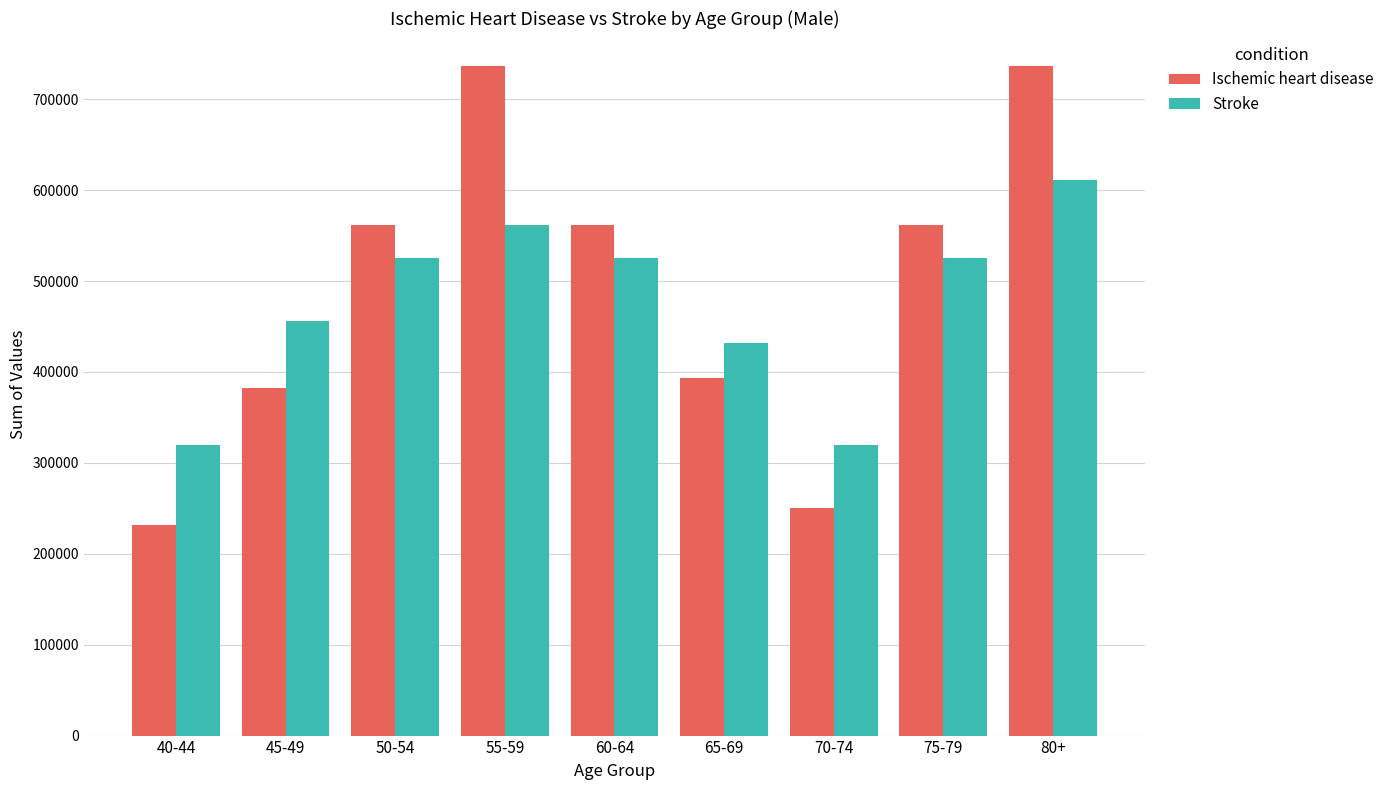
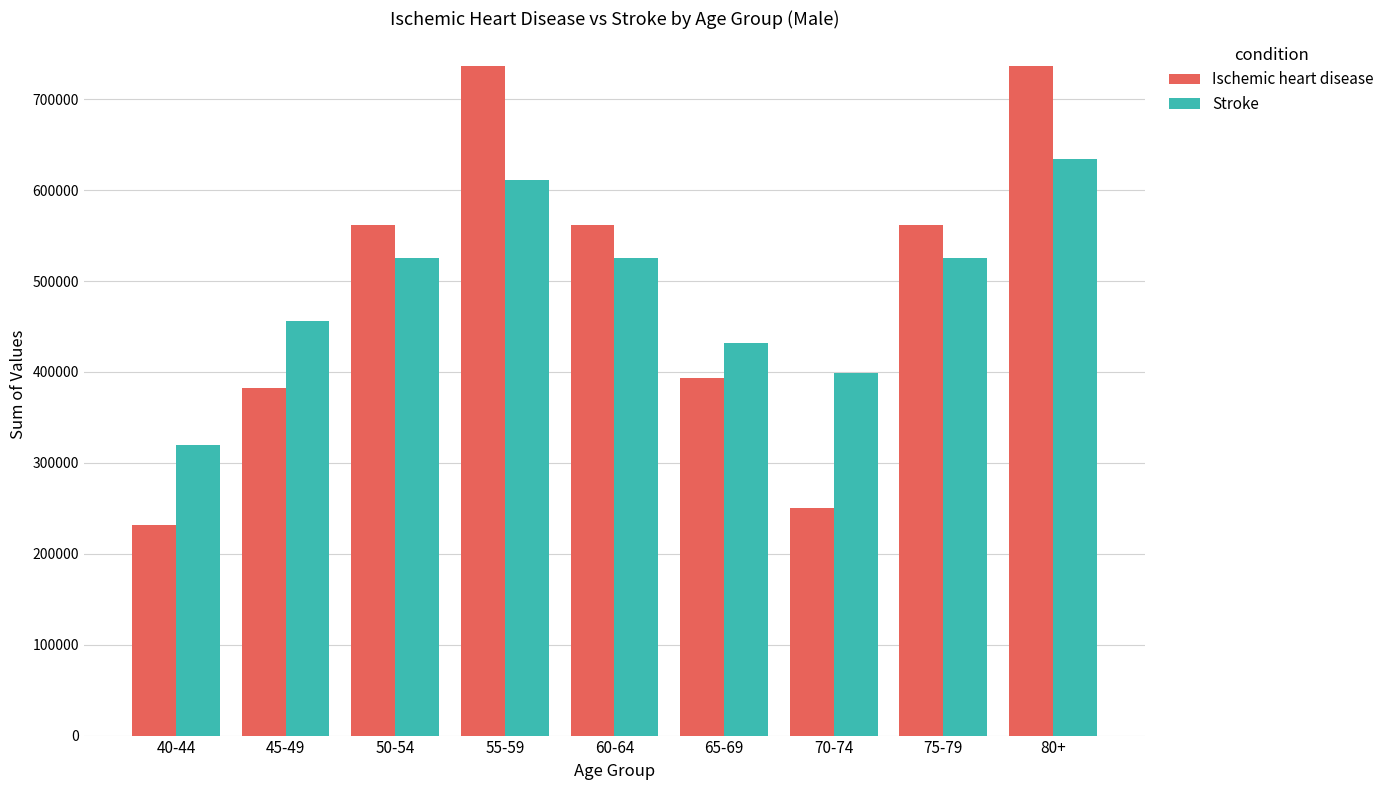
Stroke, 55-59: 560000 -> 610000
Stroke, 70-74: 320000 -> 400000
Stroke, 80+: 610000 -> 630000
